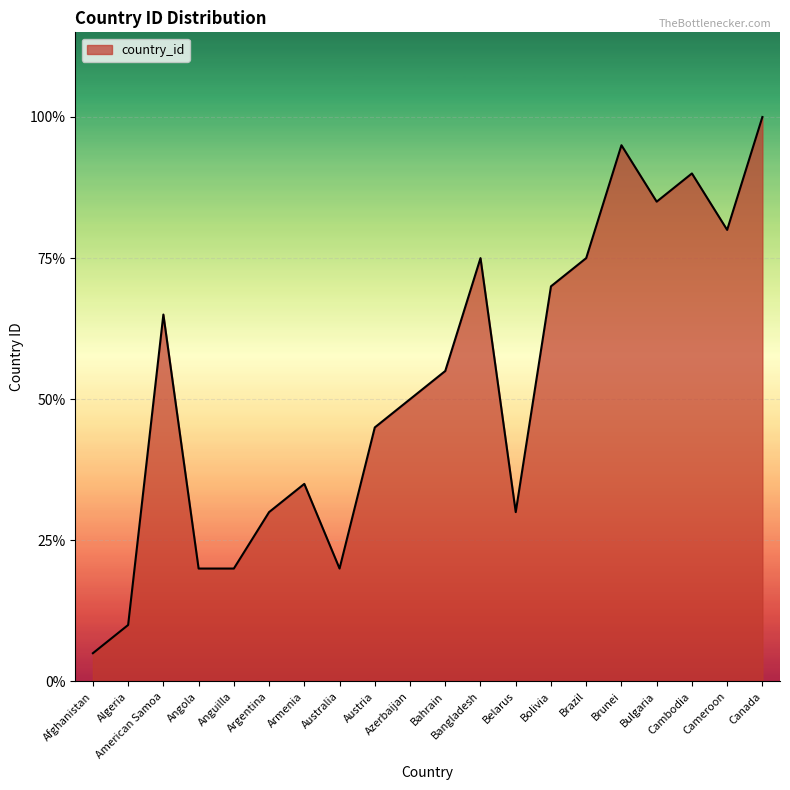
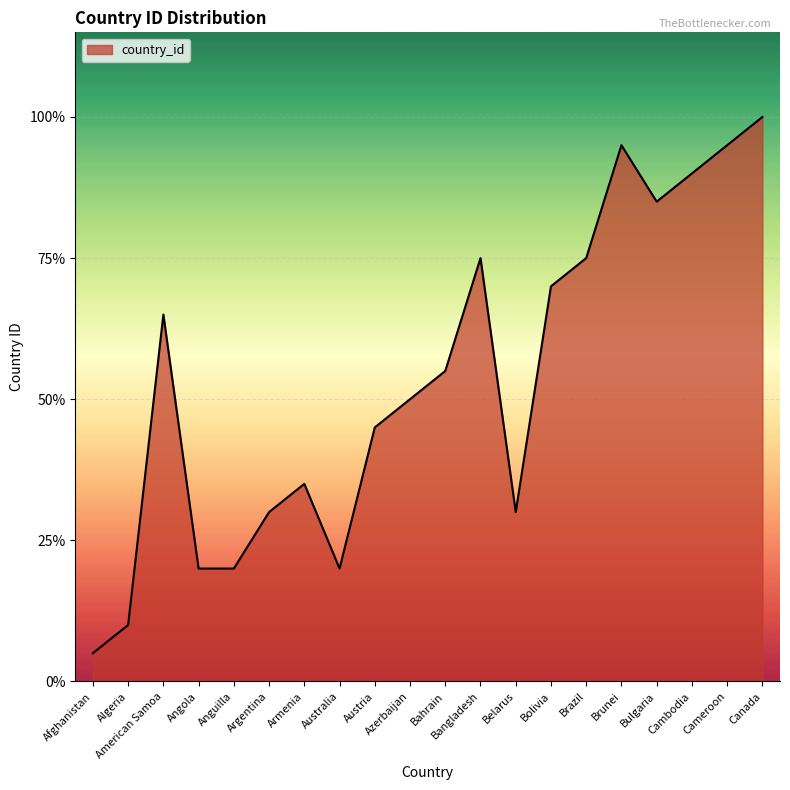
Cameroon: 80% -> 95%
